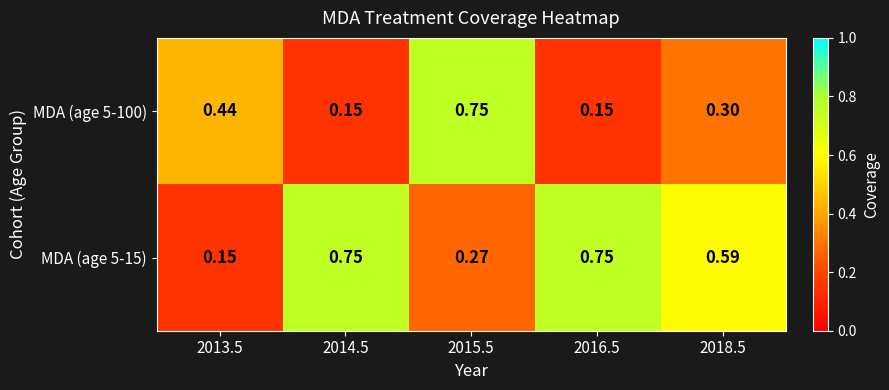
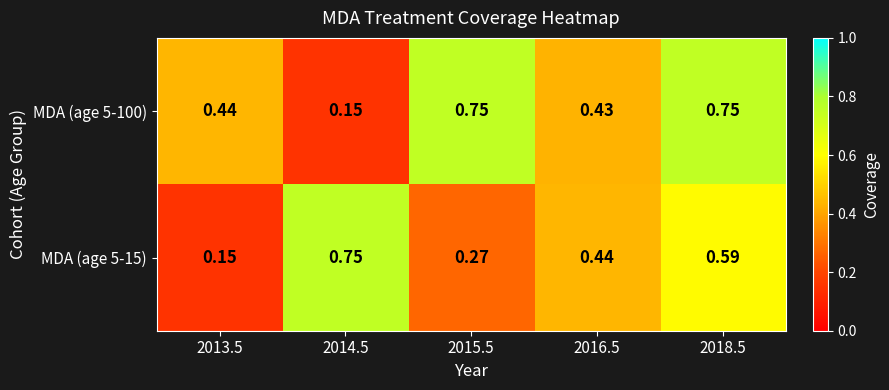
MDA (age 5-100), 2016.5: 0.15 -> 0.43
MDA (age 5-100), 2018.5: 0.30 -> 0.75
MDA (age 5-15), 2016.5: 0.75 -> 0.44
